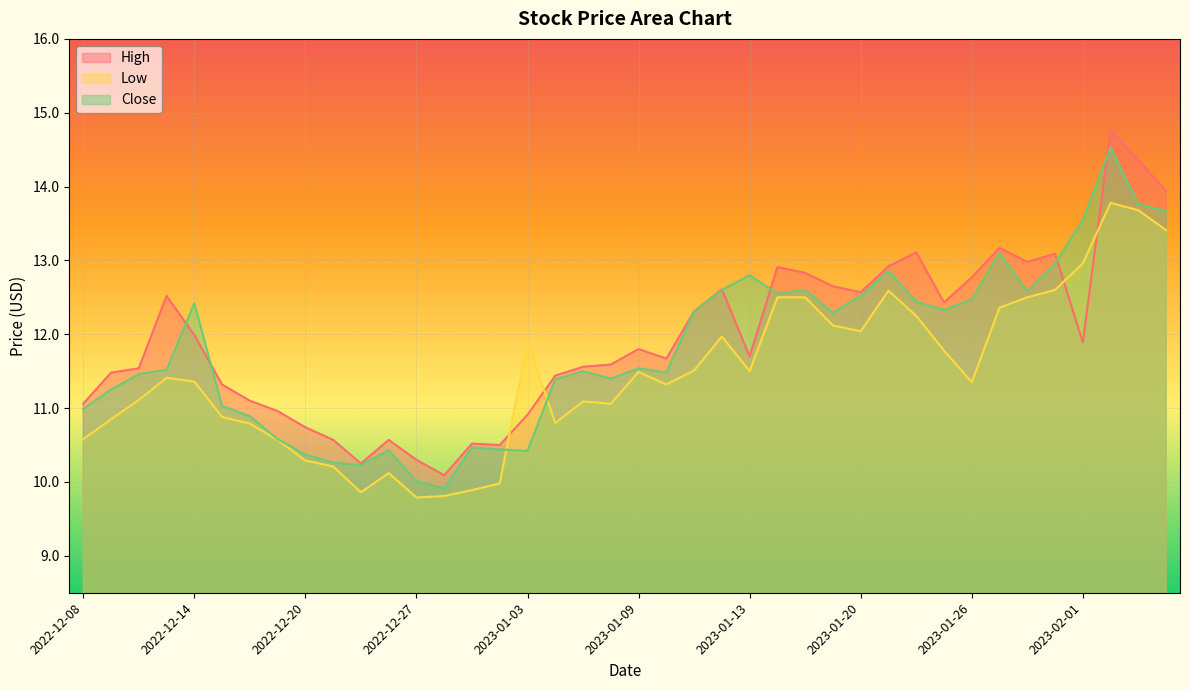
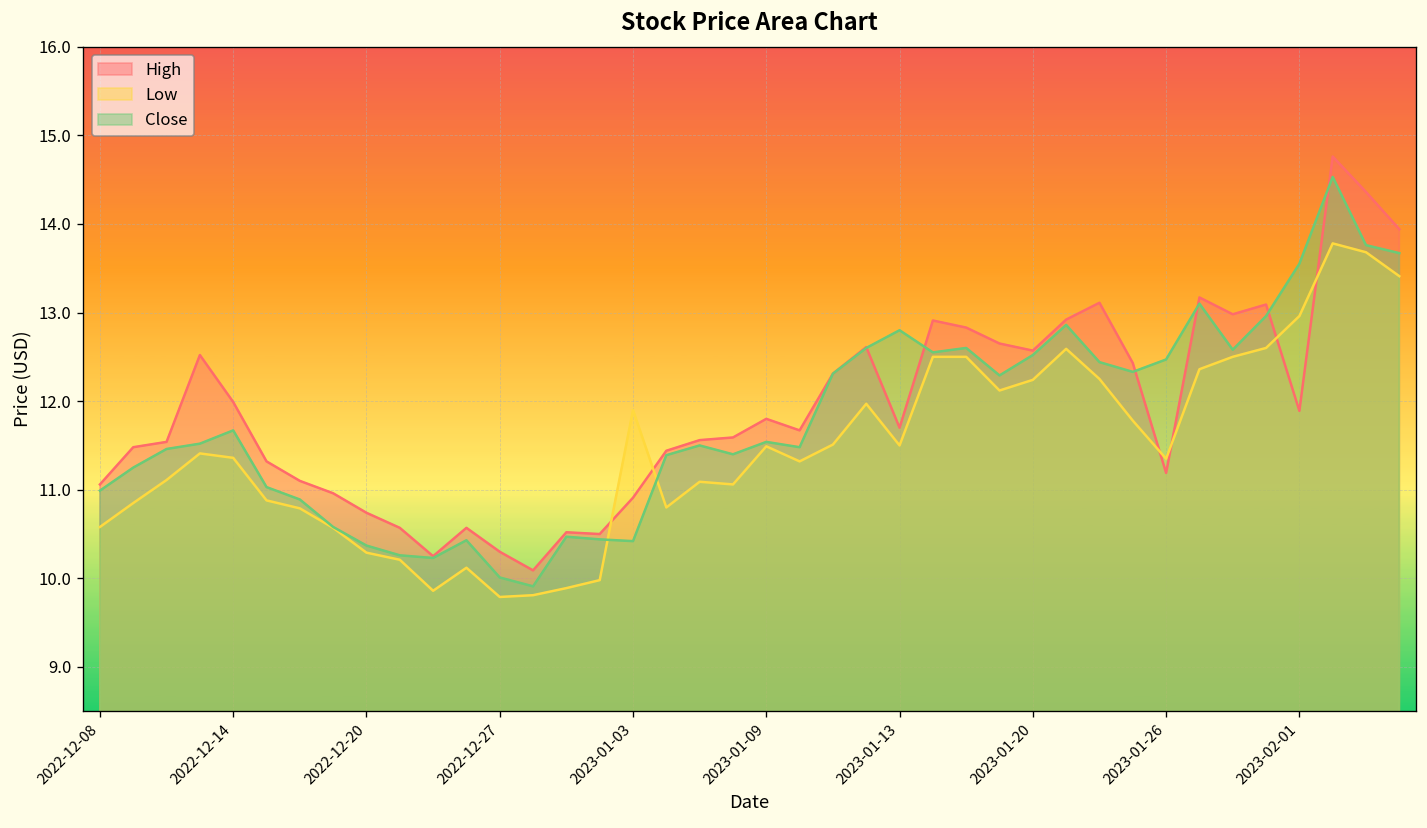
Close, 2022-12-14: 12.4 -> 11.7
Low, 2023-01-20: 12.0 -> 12.2
High, 2023-01-26: 12.8 -> 11.2
